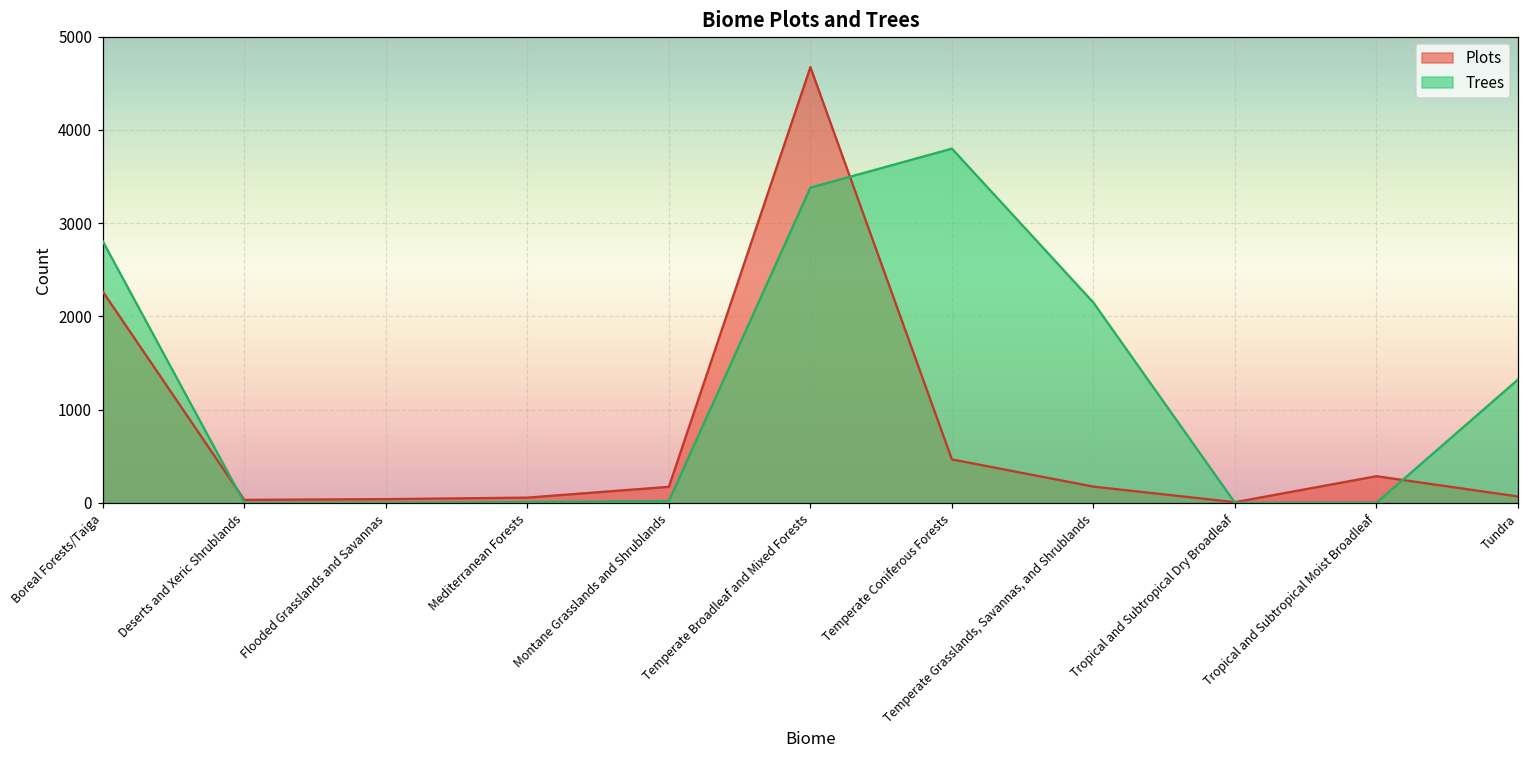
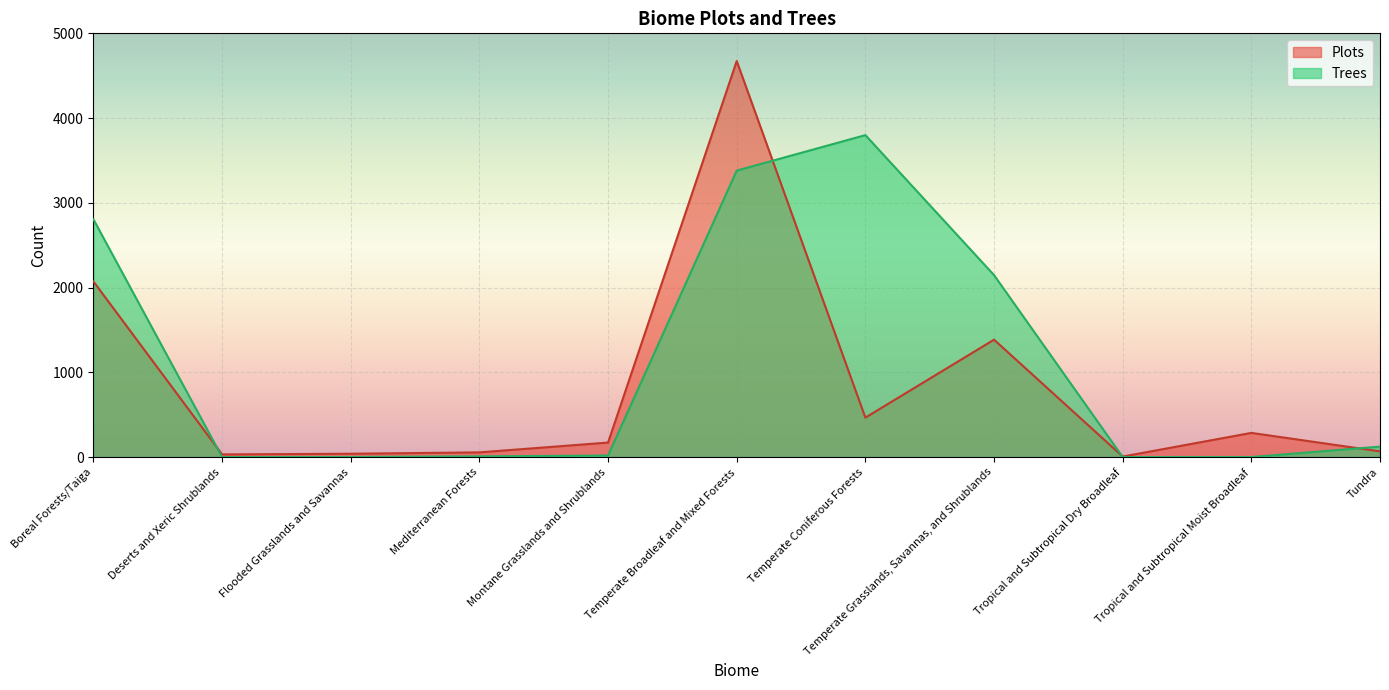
Plots, Boreal Forests/Taiga: 2300 -> 2100
Plots, Temperate Grasslands, Savannas, and Shrublands: 200 -> 1400
Trees, Tundra: 1300 -> 100
